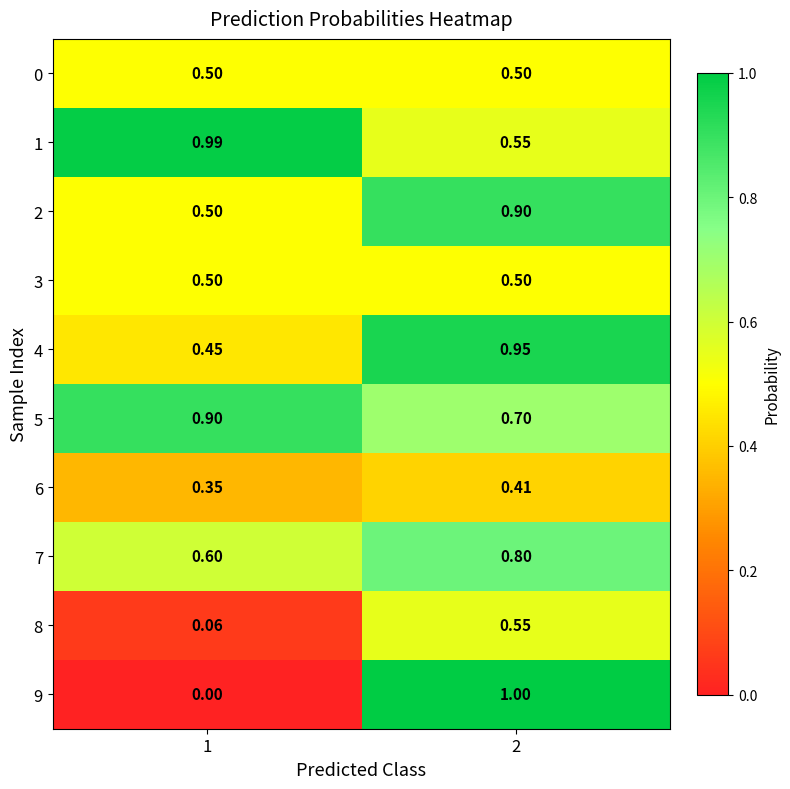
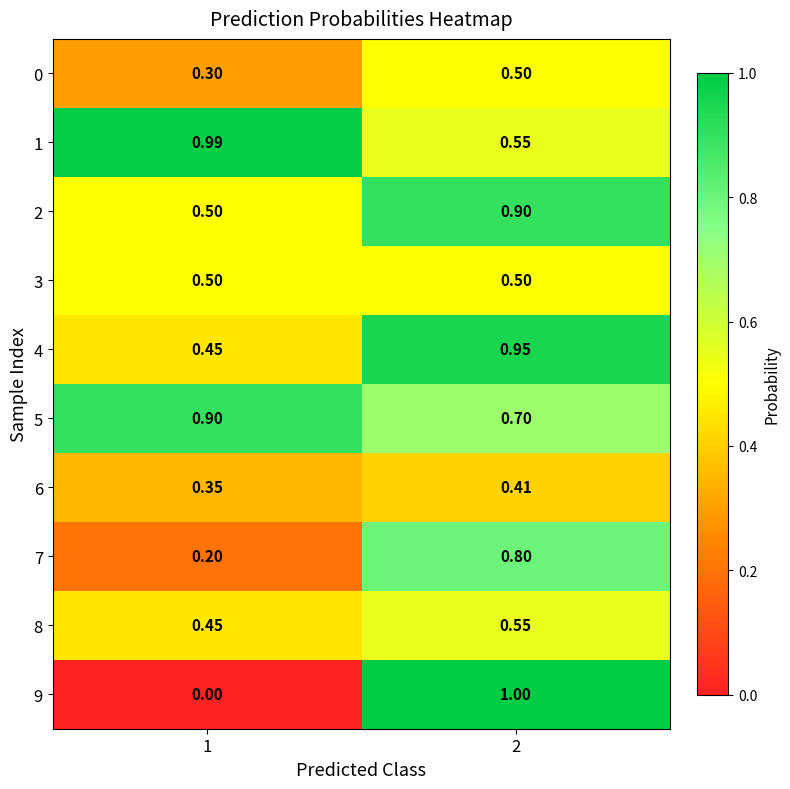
0, 1: 0.50 -> 0.30
7, 1: 0.60 -> 0.20
8, 1: 0.06 -> 0.45
